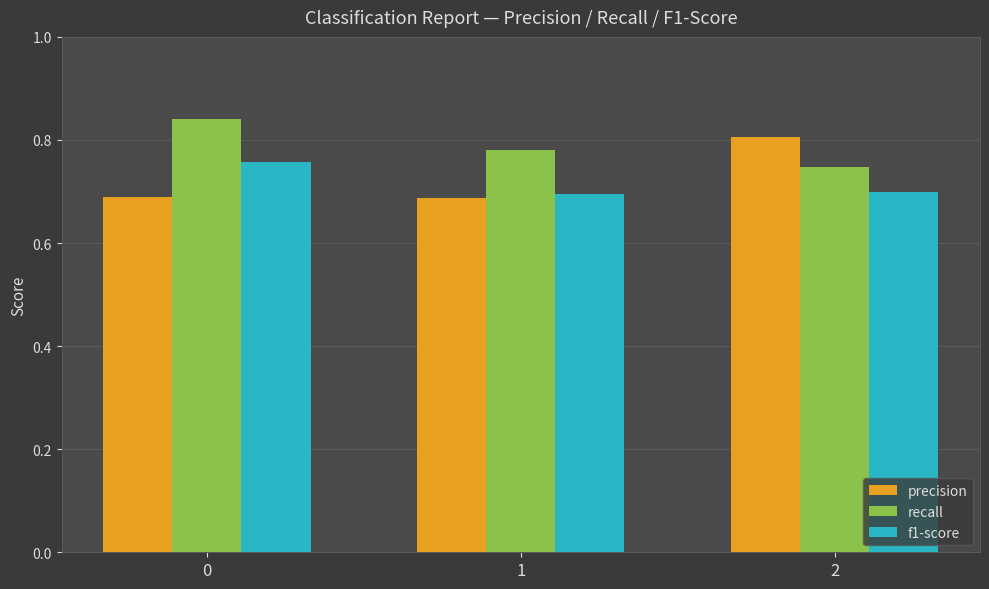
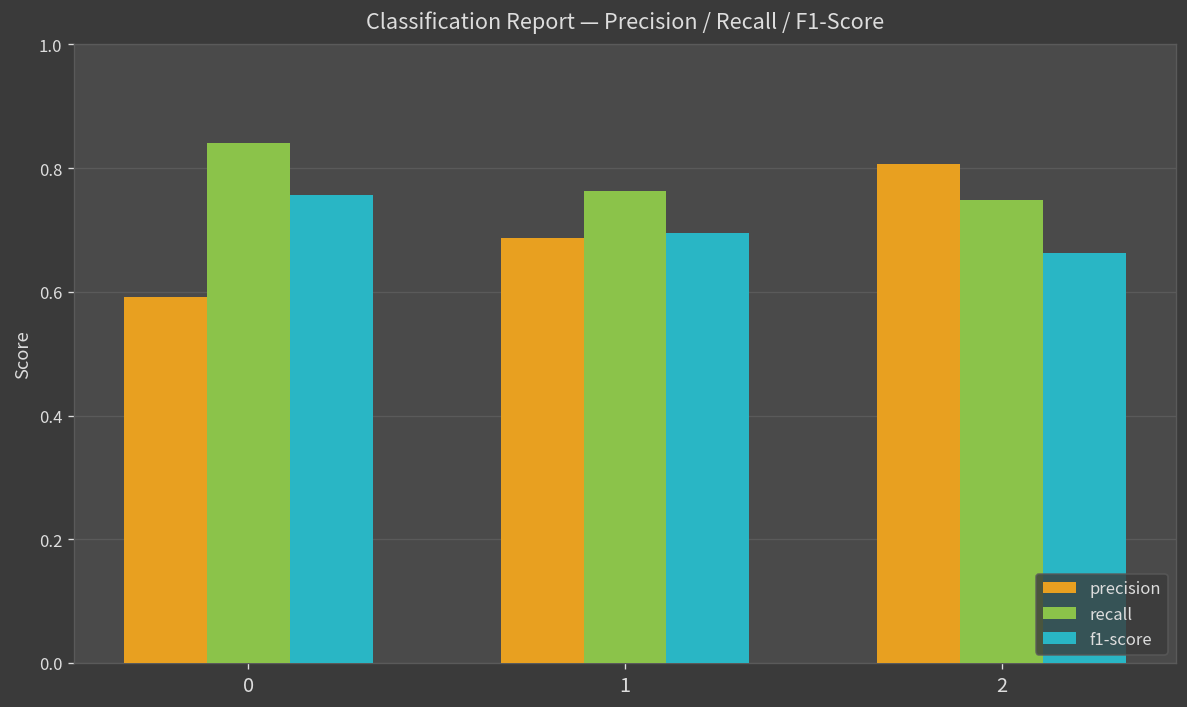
precision, 0: 0.69 -> 0.59
recall, 1: 0.78 -> 0.76
f1-score, 2: 0.70 -> 0.66
